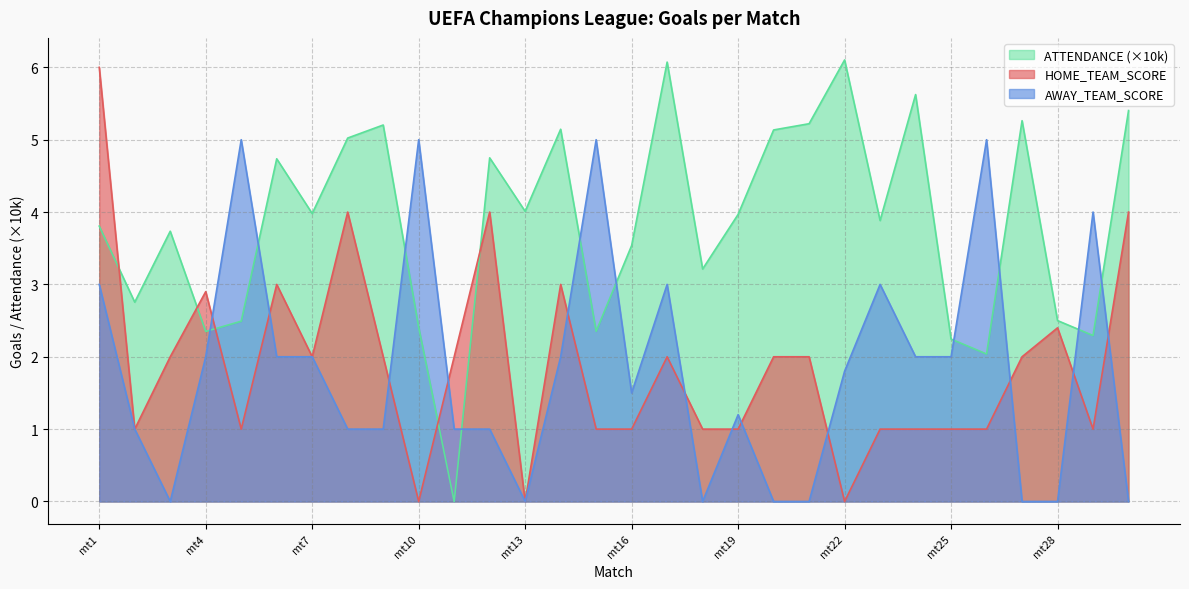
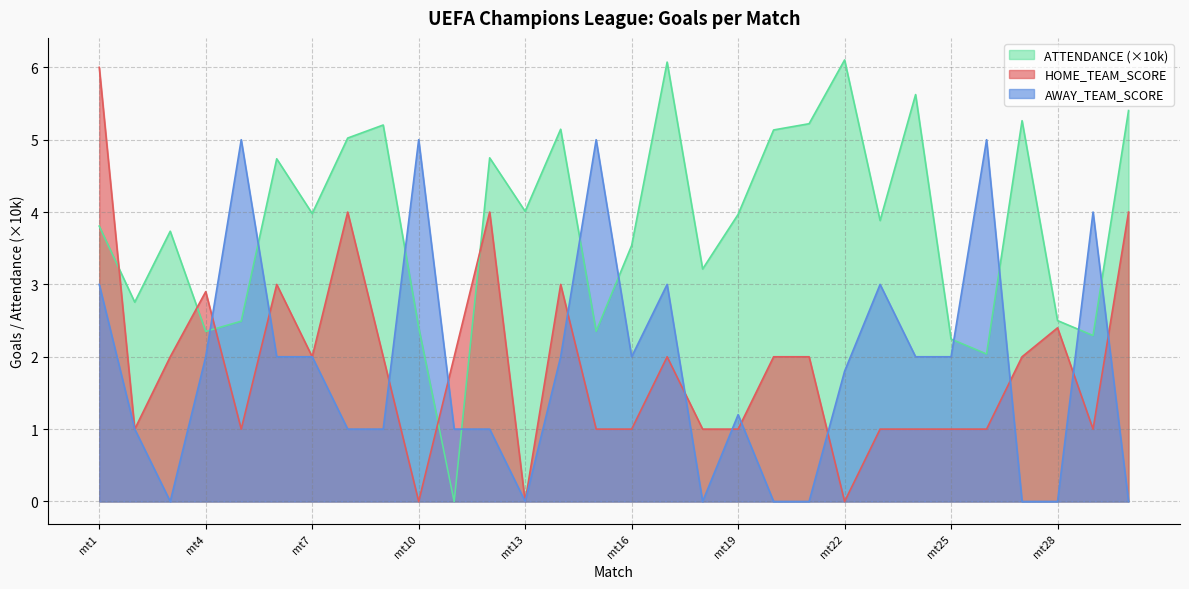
AWAY_TEAM_SCORE, mt16: 1.5 -> 2.0
